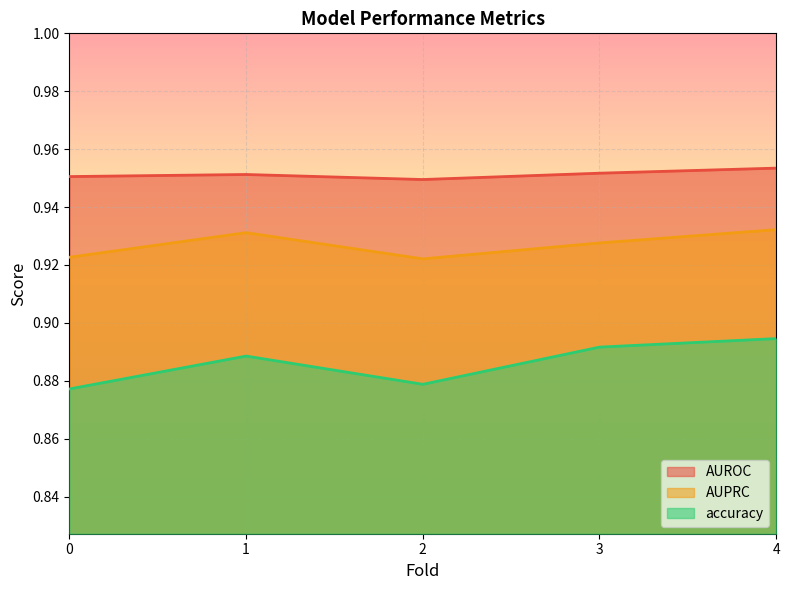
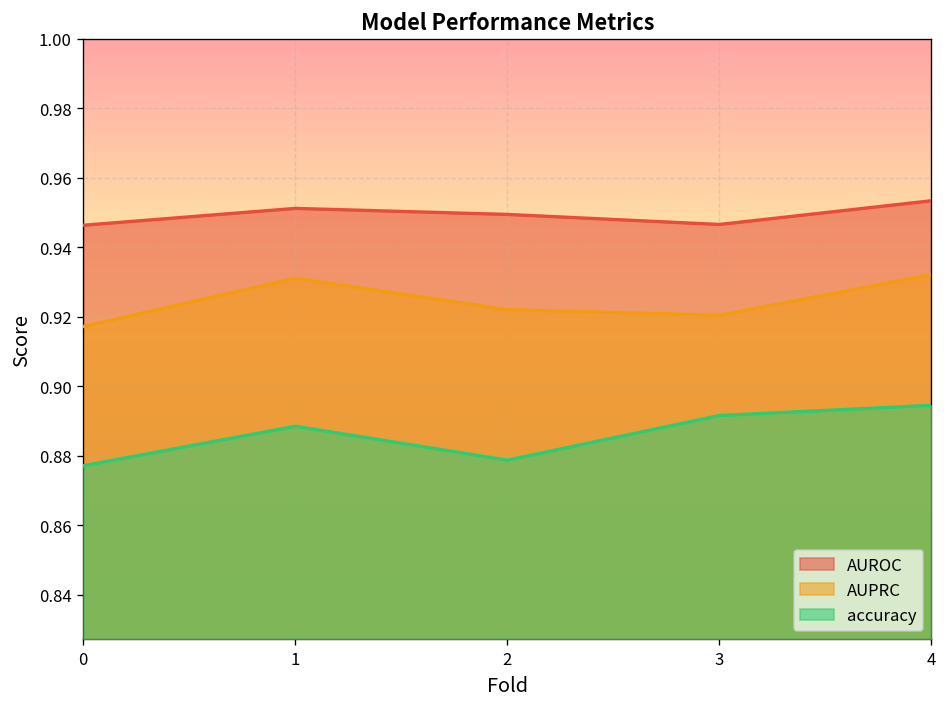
AUROC, 0: 0.951 -> 0.946
AUPRC, 0: 0.923 -> 0.917
AUROC, 3: 0.952 -> 0.947
AUPRC, 3: 0.928 -> 0.921
